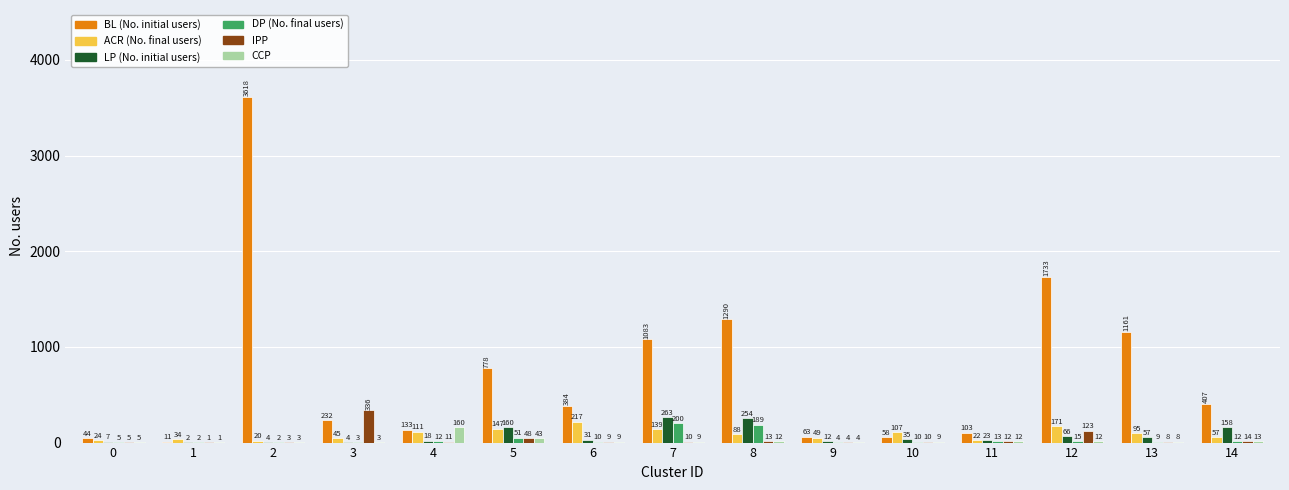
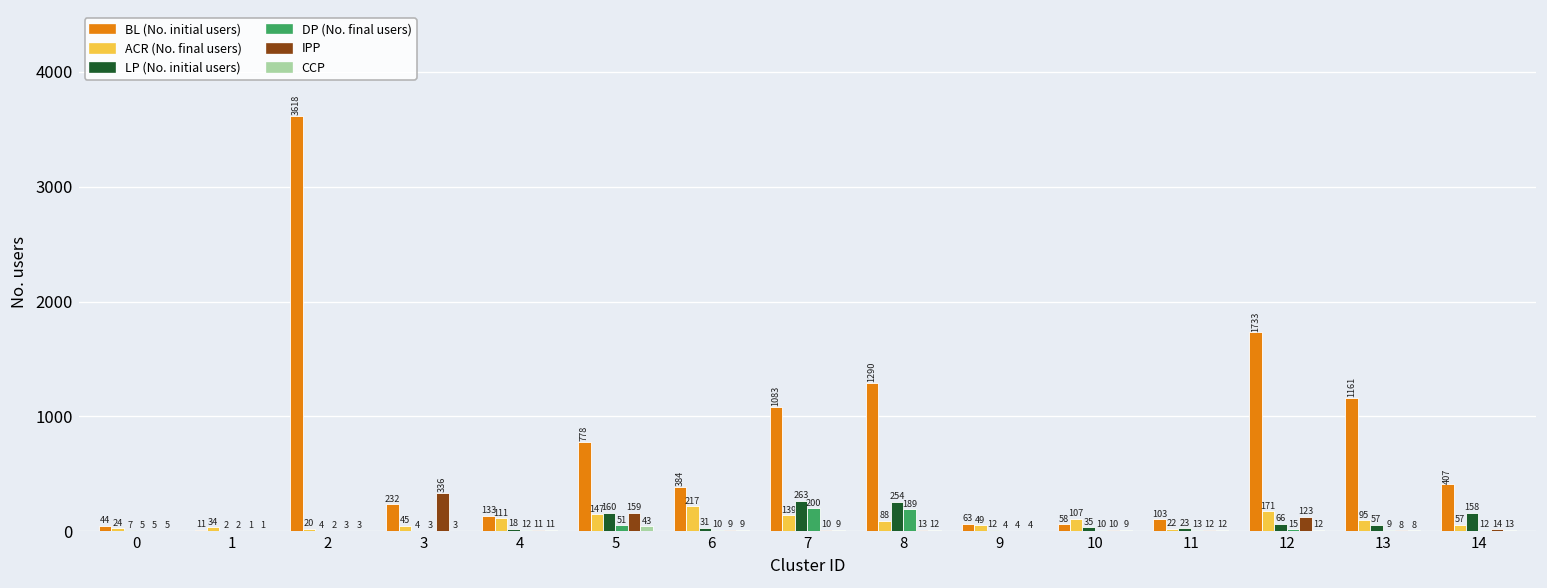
CCP, 4: 160 -> 11
IPP, 5: 48 -> 159
